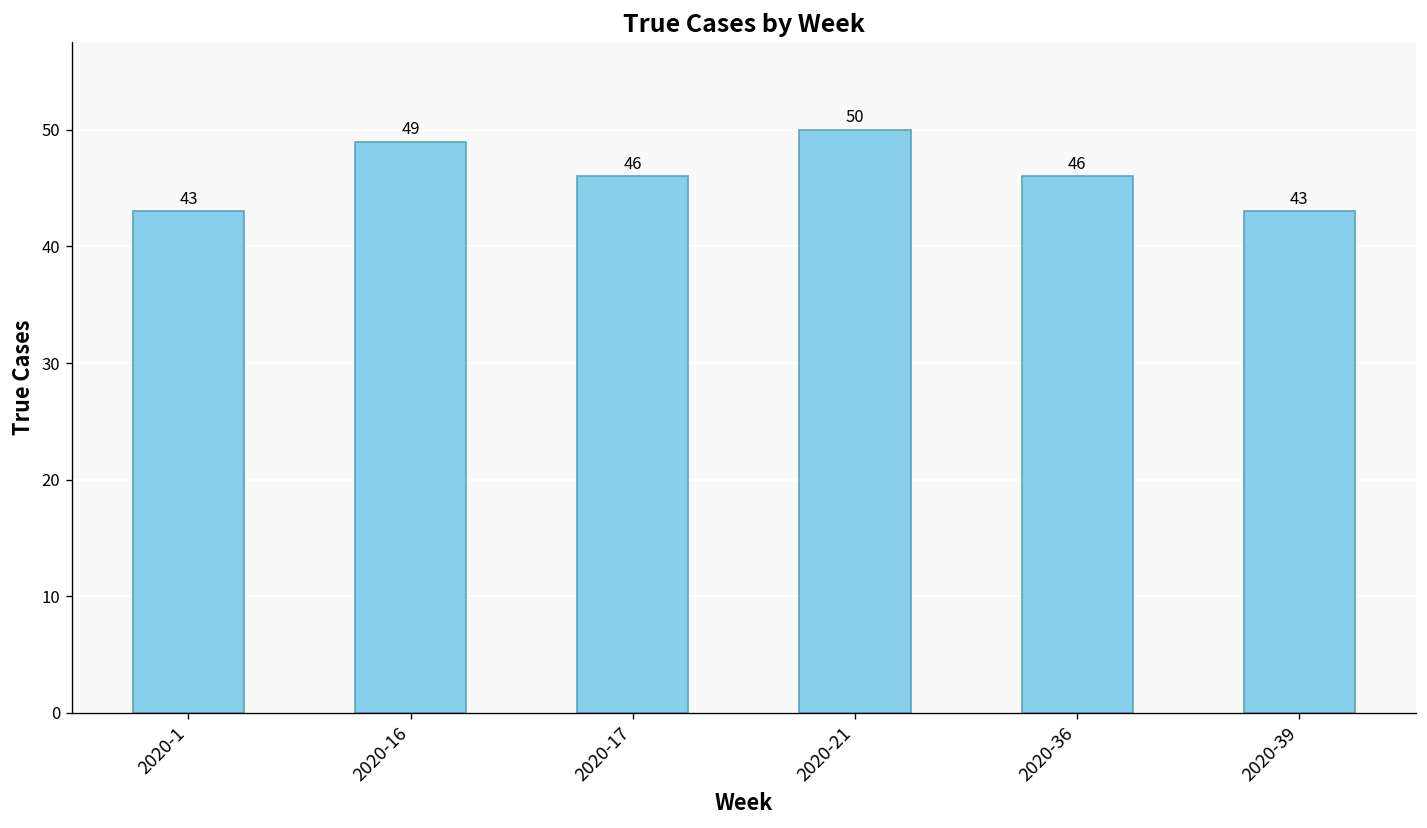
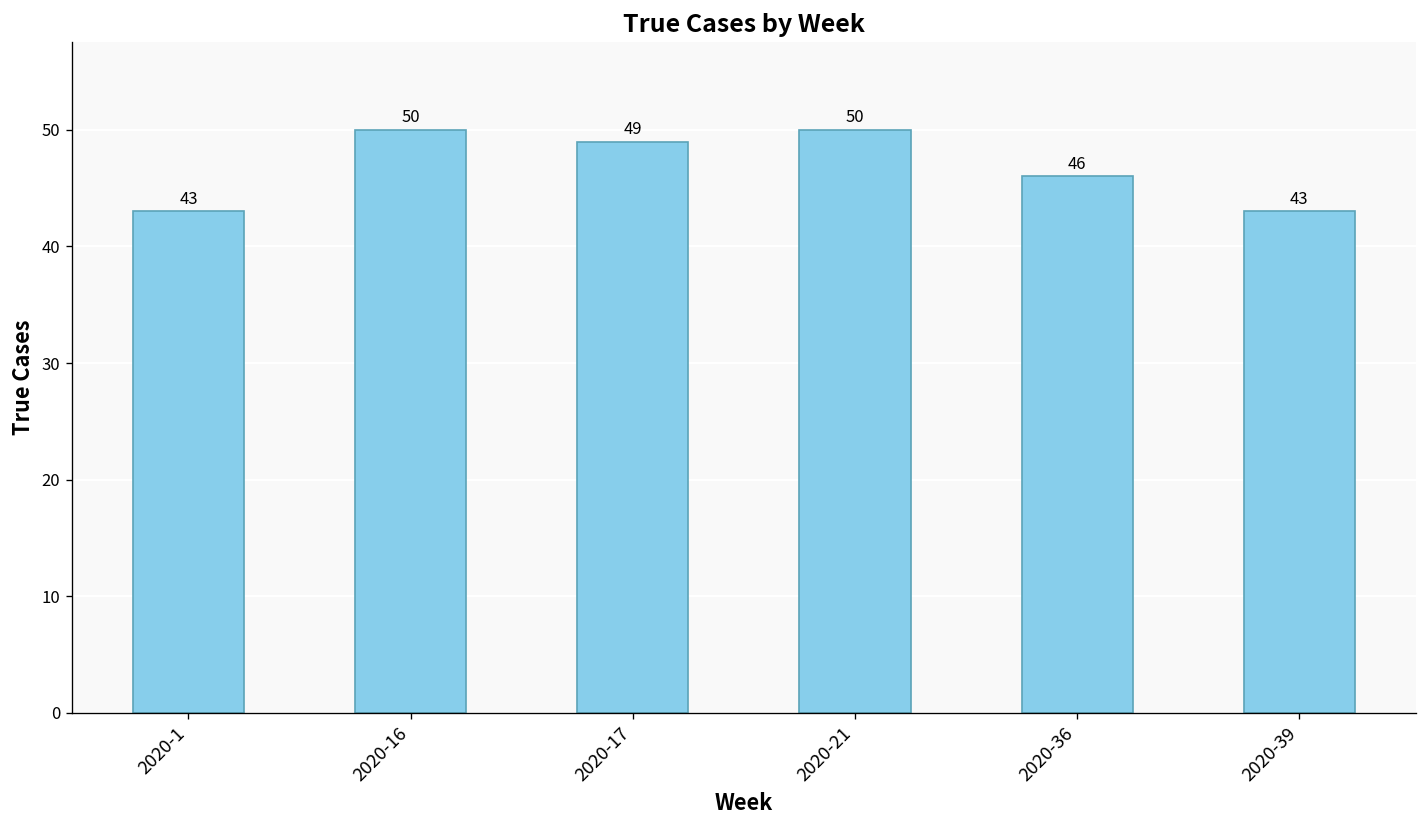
2020-16: 49 -> 50
2020-17: 46 -> 49
